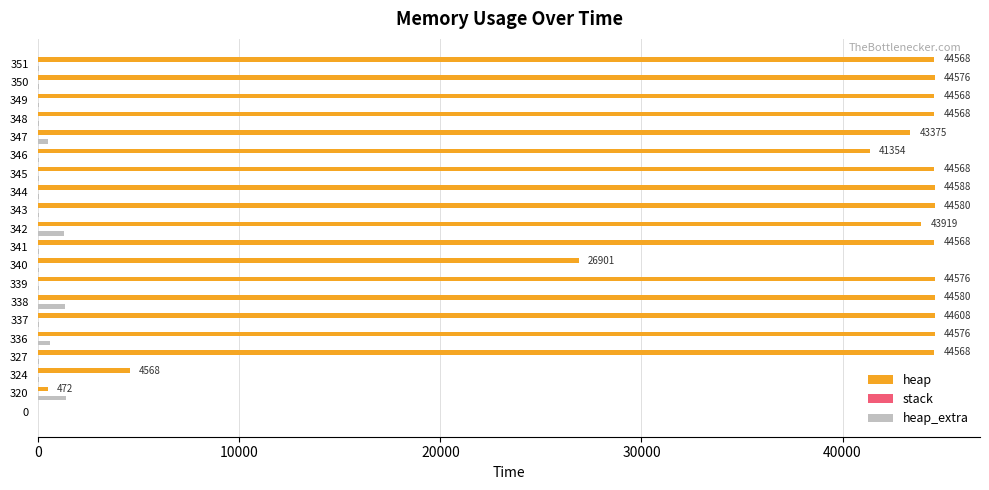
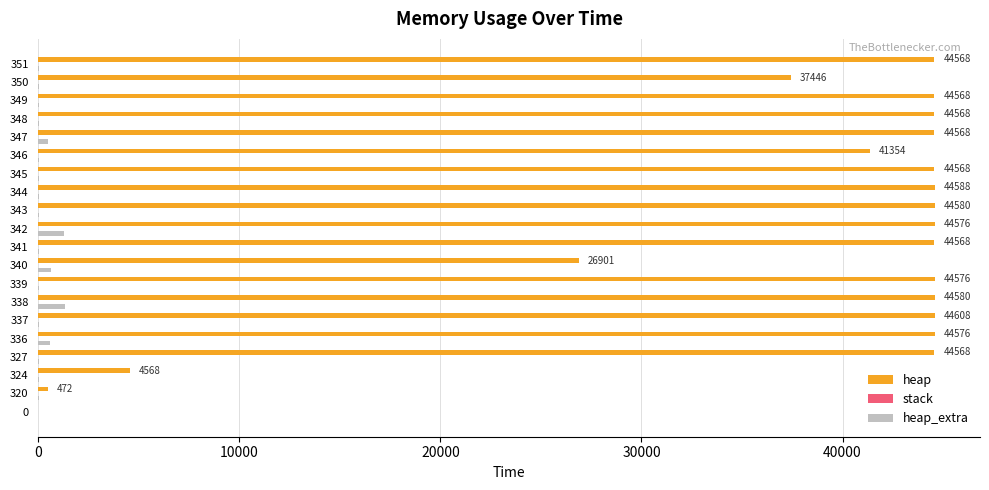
heap, 350: 44576 -> 37446
heap, 347: 43375 -> 44568
heap, 342: 43919 -> 44576
heap_extra, 340: 0 -> 700
heap_extra, 320: 1400 -> 0
